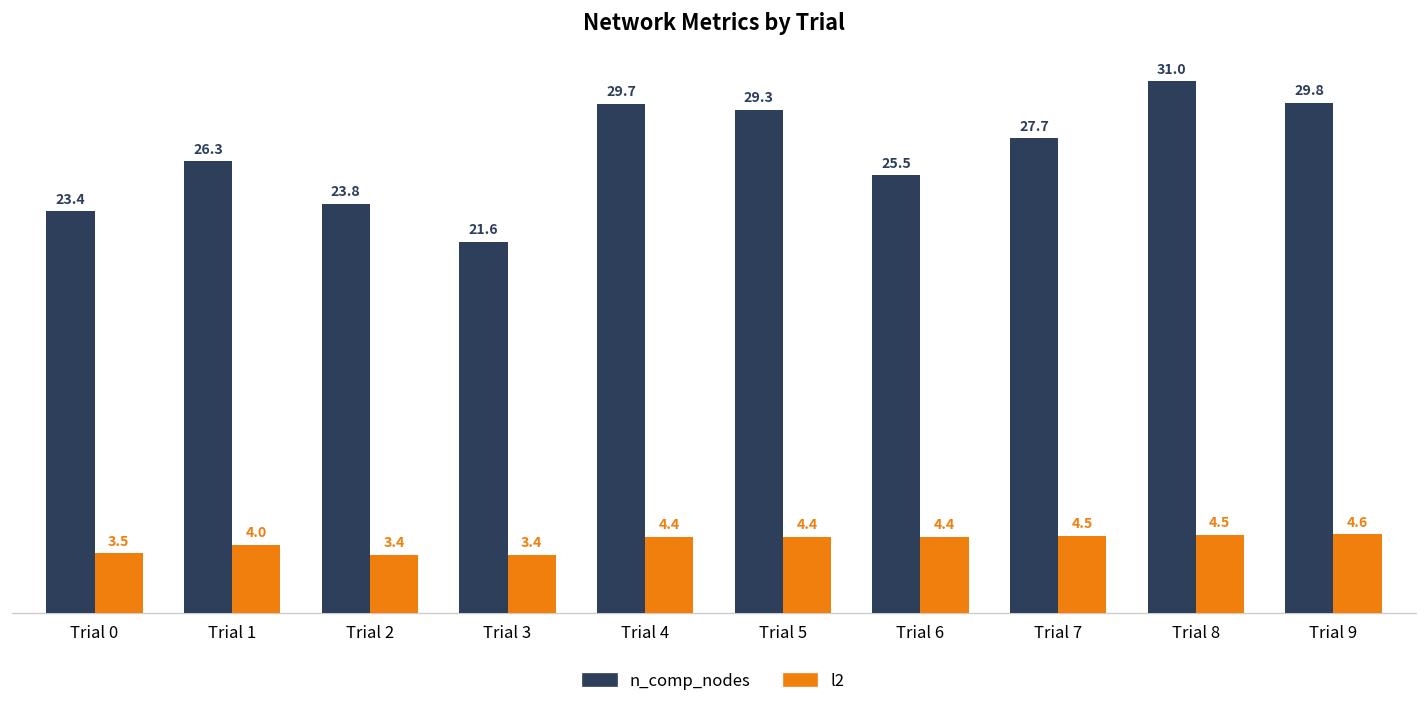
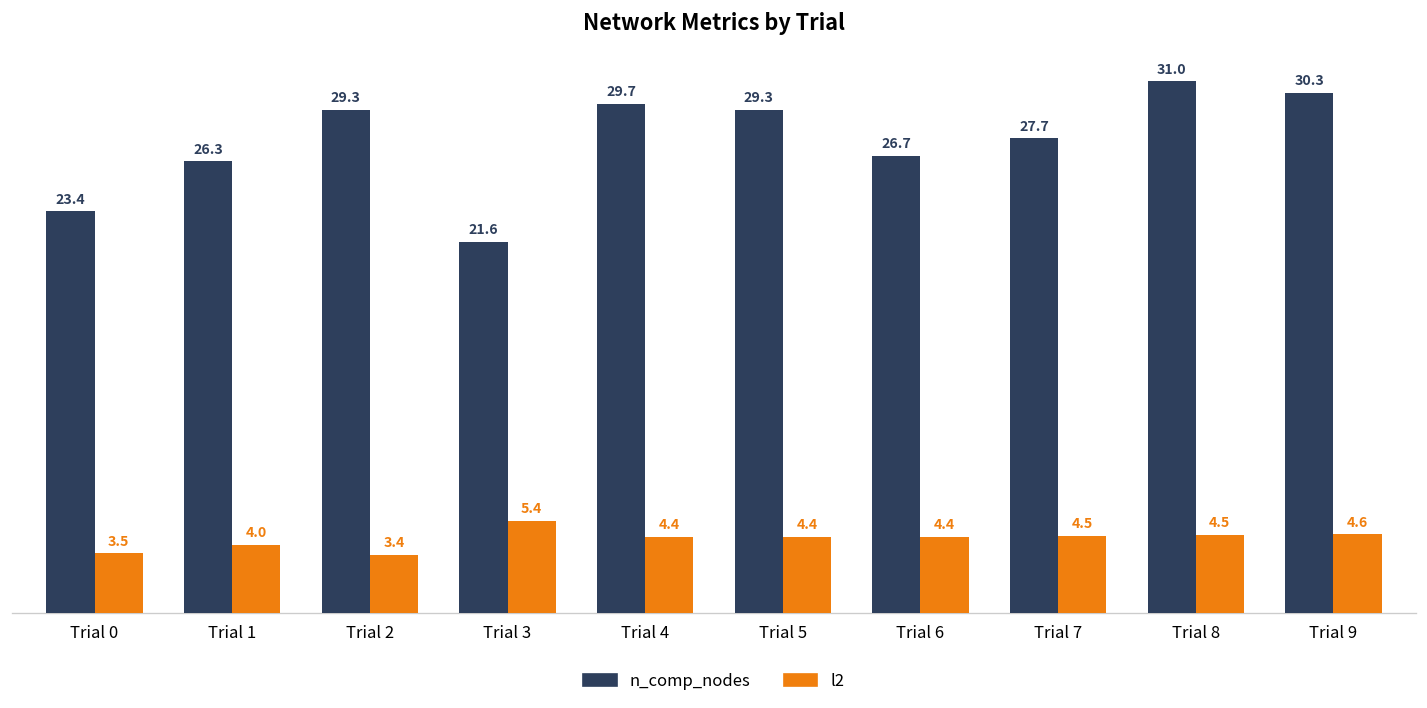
n_comp_nodes, Trial 2: 23.8 -> 29.3
l2, Trial 3: 3.4 -> 5.4
n_comp_nodes, Trial 6: 25.5 -> 26.7
n_comp_nodes, Trial 9: 29.8 -> 30.3
